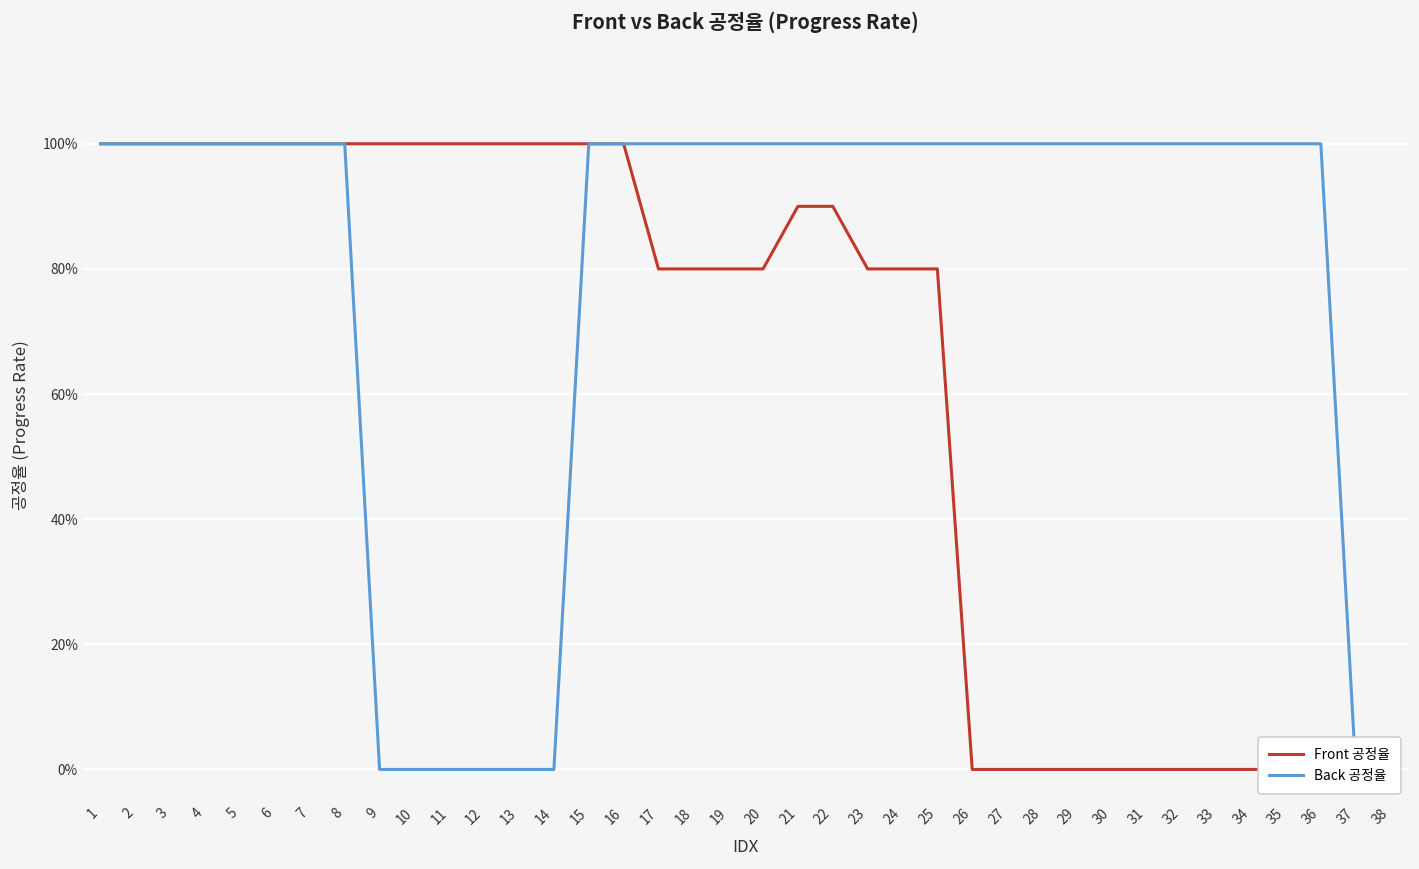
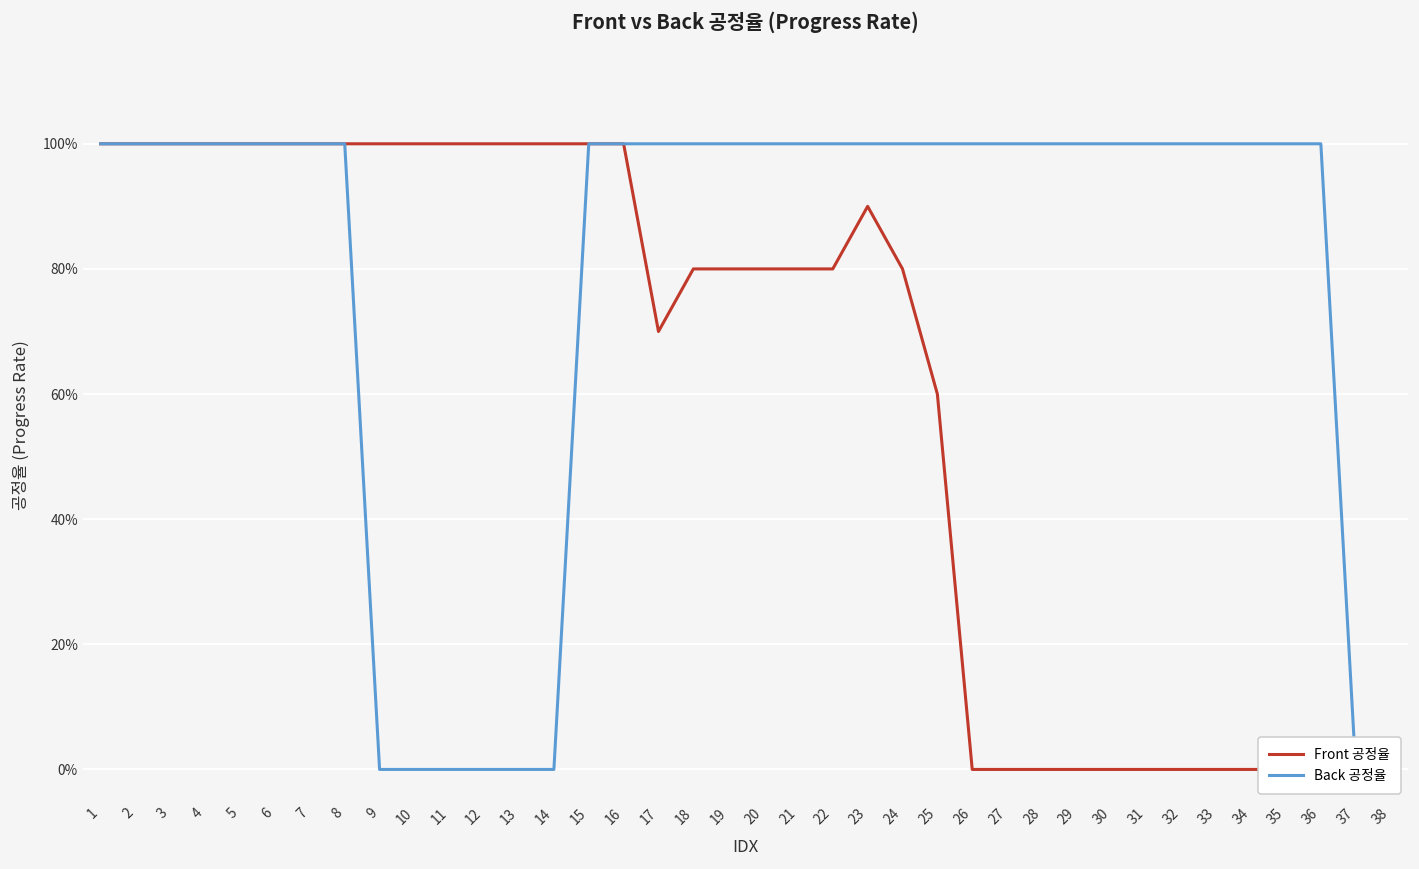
Front 공정율, 17: 80% -> 70%
Front 공정율, 21: 90% -> 80%
Front 공정율, 22: 90% -> 80%
Front 공정율, 23: 80% -> 90%
Front 공정율, 25: 80% -> 60%
